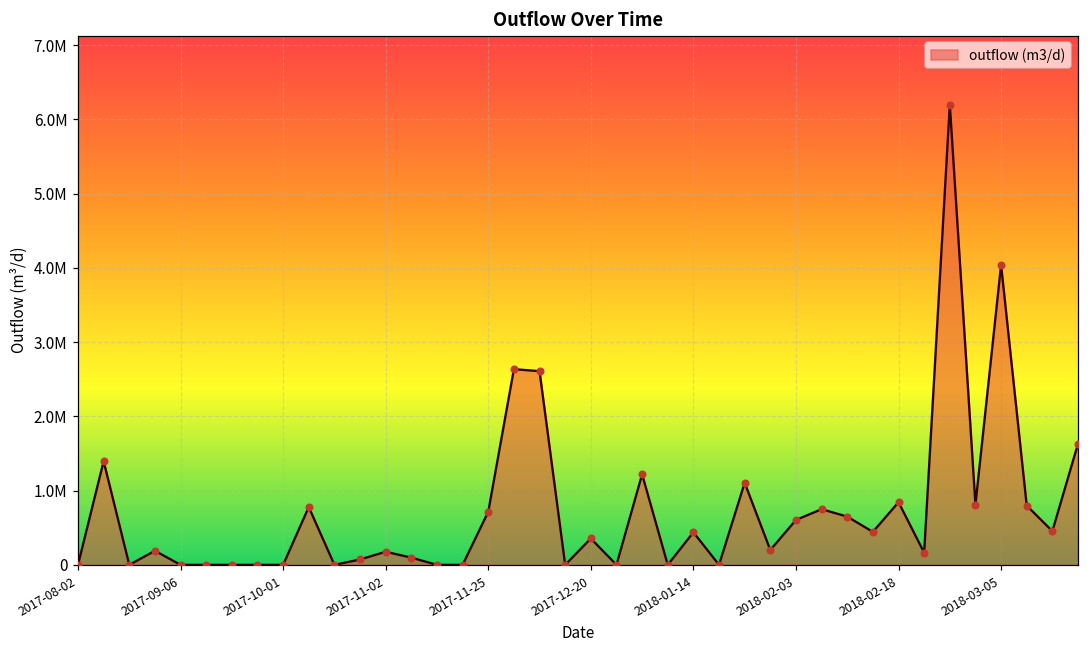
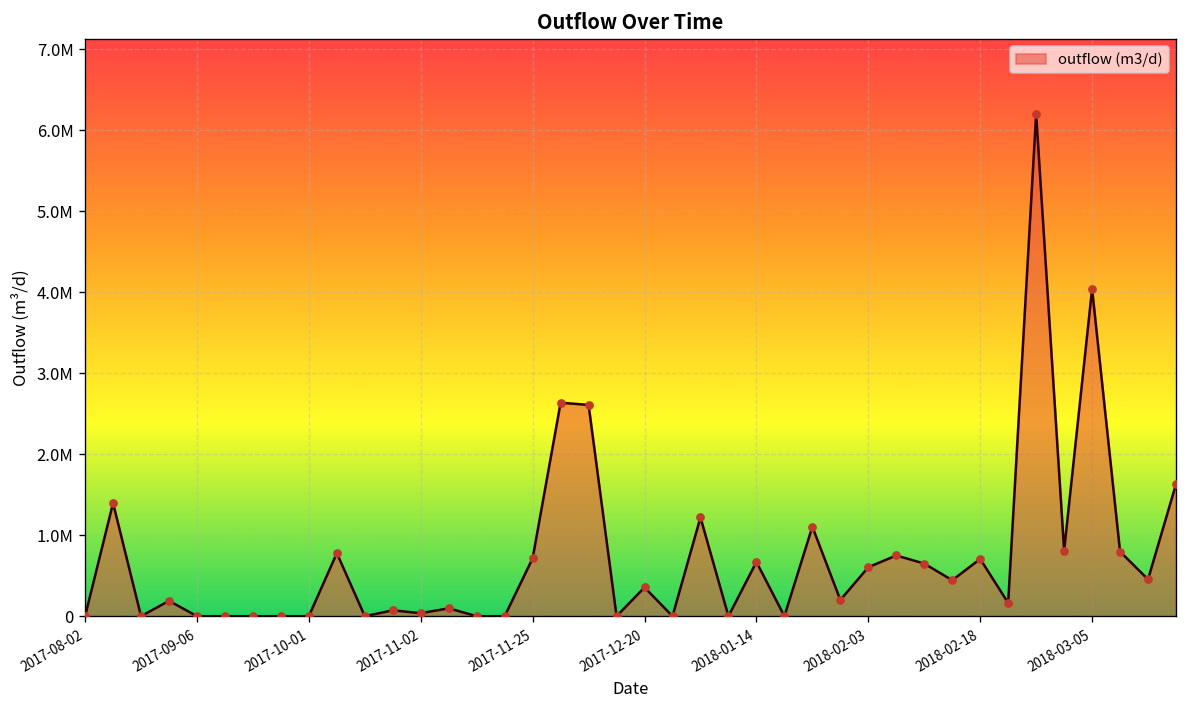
2017-11-02: 200000 -> 0
2018-01-14: 400000 -> 700000
2018-02-18: 800000 -> 700000
